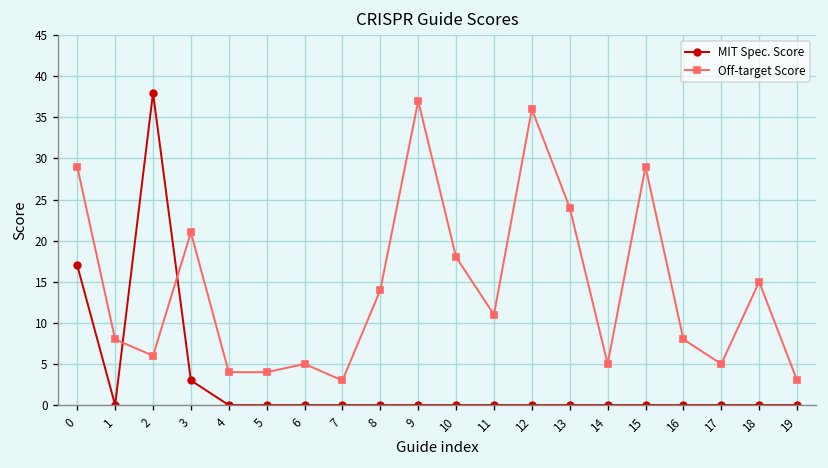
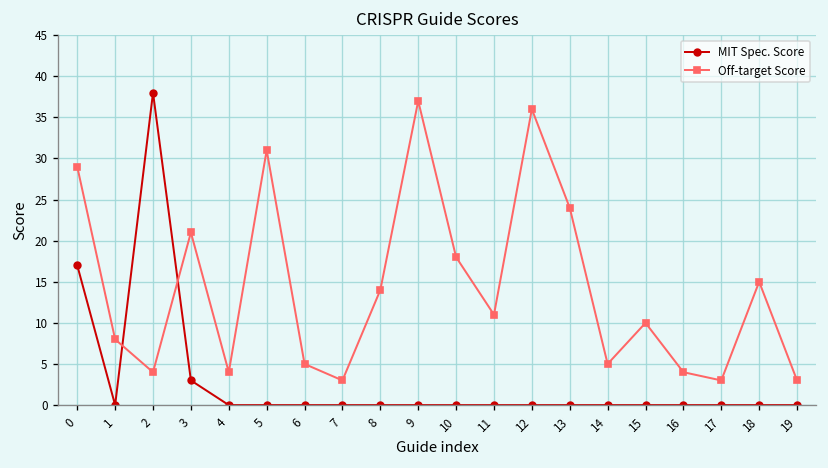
Off-target Score, 2: 6 -> 4
Off-target Score, 5: 4 -> 31
Off-target Score, 15: 29 -> 10
Off-target Score, 16: 8 -> 4
Off-target Score, 17: 5 -> 3
